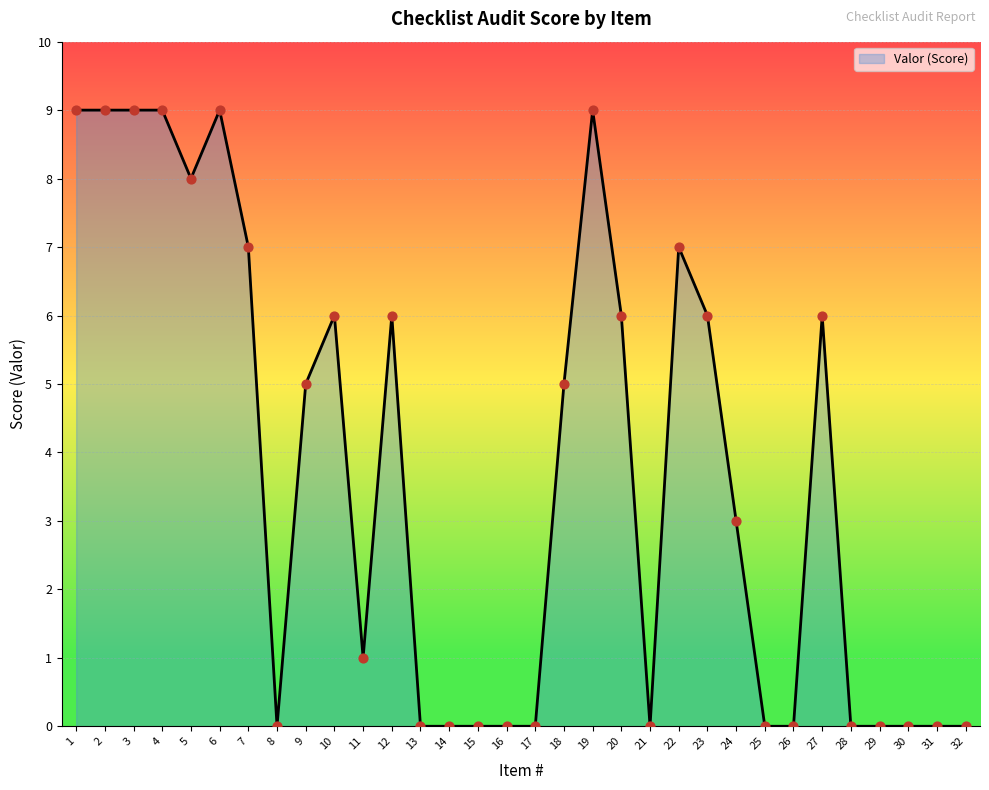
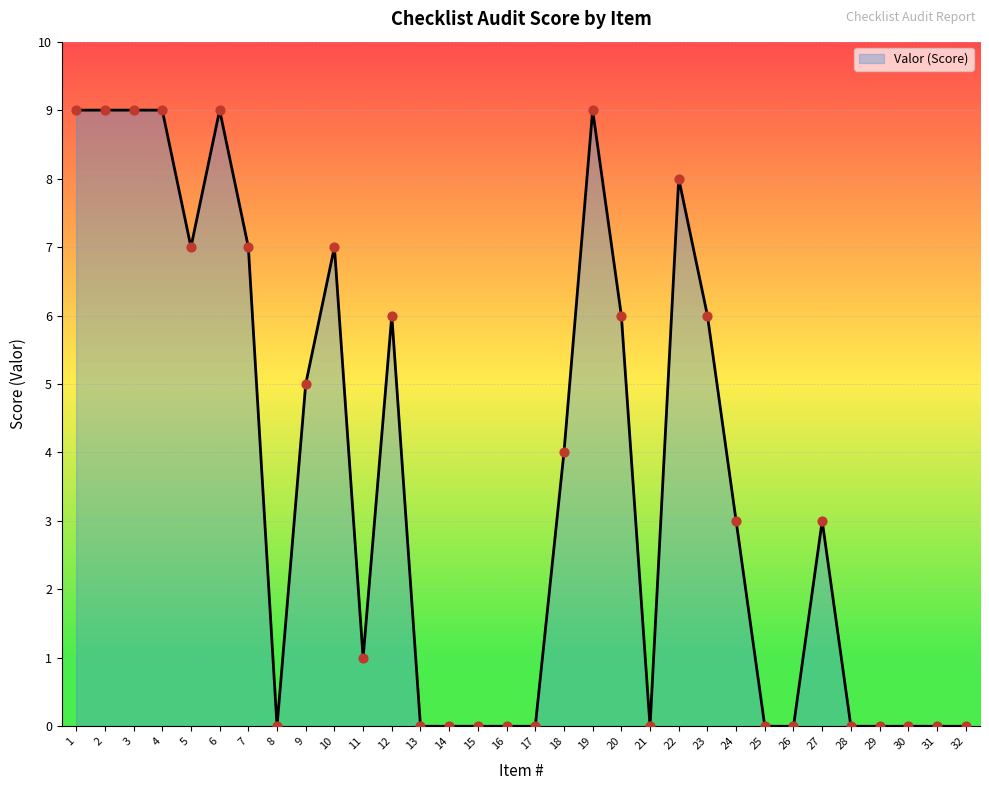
5: 8 -> 7
10: 6 -> 7
18: 5 -> 4
22: 7 -> 8
27: 6 -> 3
